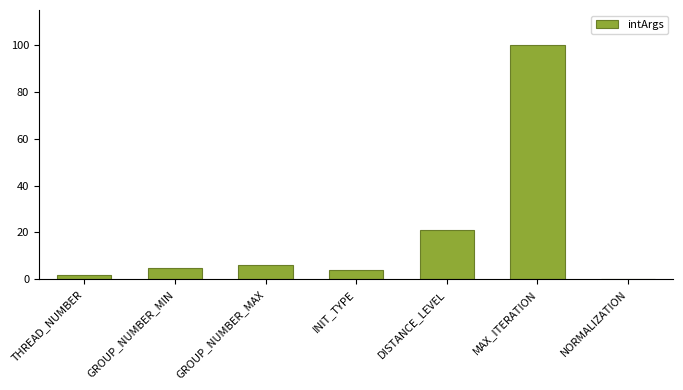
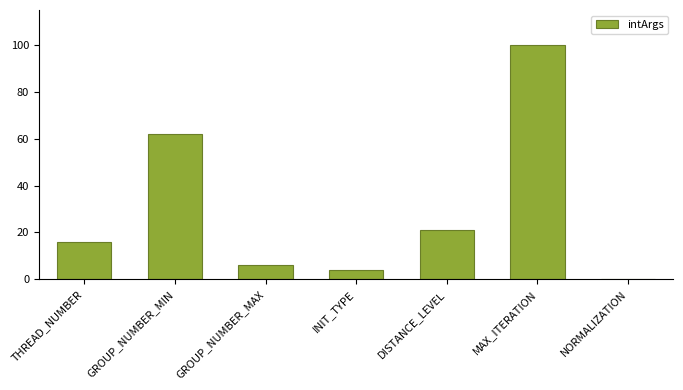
THREAD_NUMBER: 2 -> 16
GROUP_NUMBER_MIN: 5 -> 62
